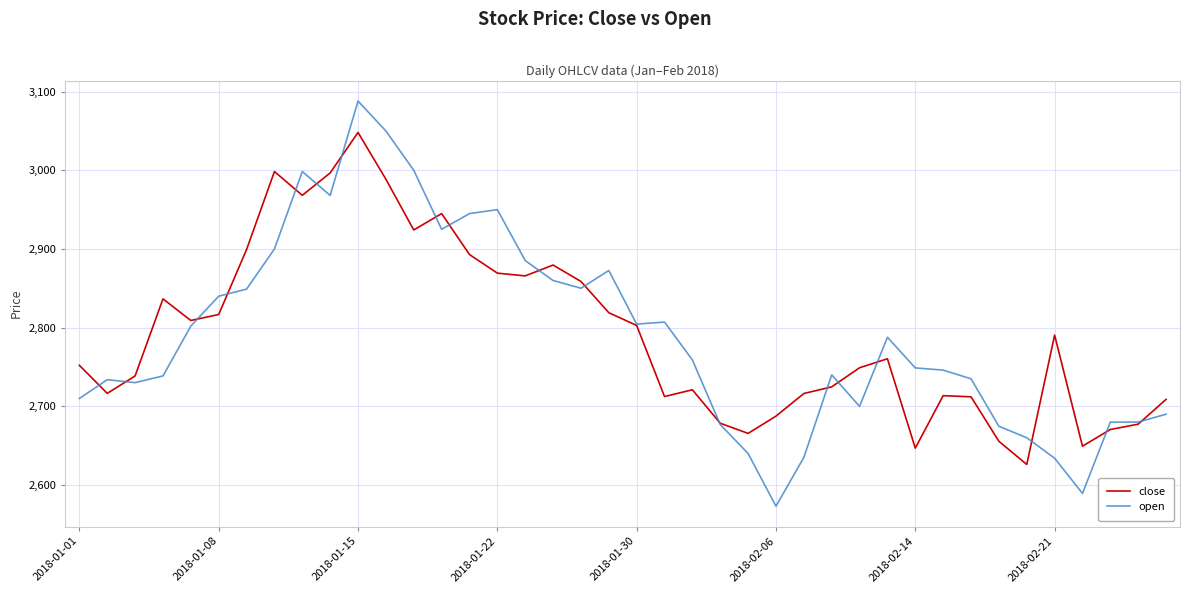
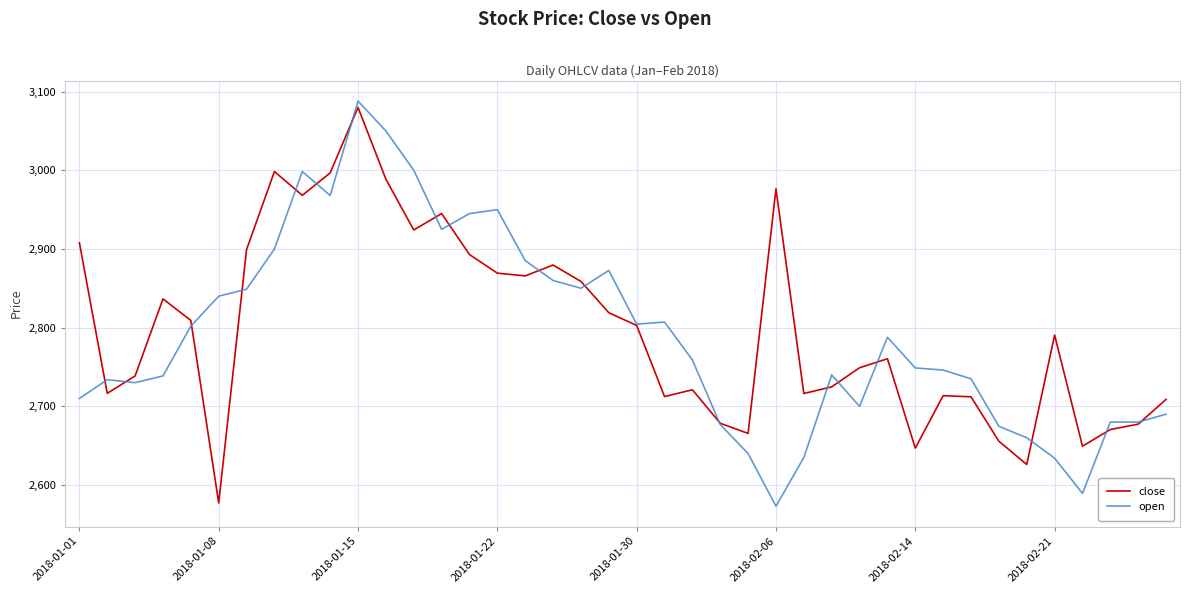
close, 2018-01-01: 2,750 -> 2,910
close, 2018-01-08: 2,820 -> 2,580
close, 2018-01-15: 3,050 -> 3,080
close, 2018-02-06: 2,690 -> 2,980
